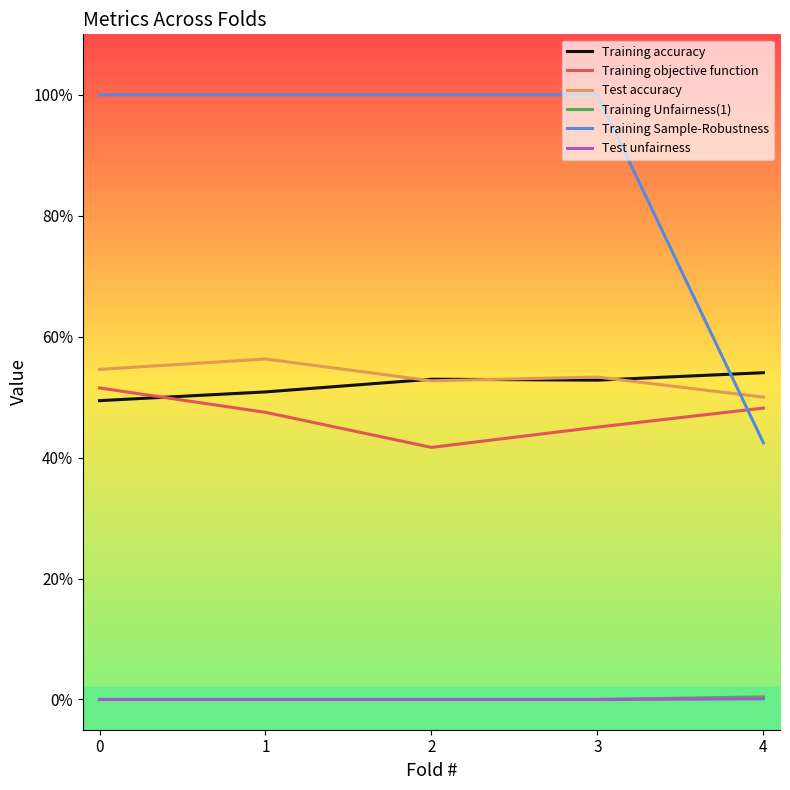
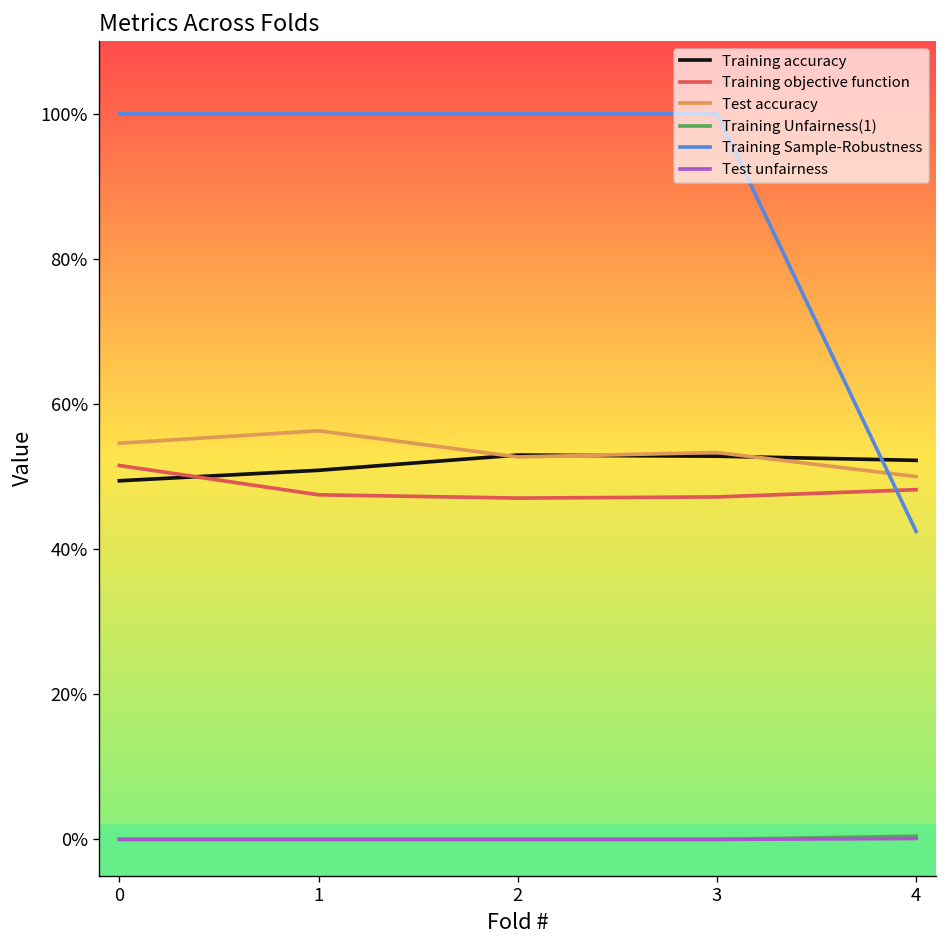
Training objective function, 2: 42% -> 47%
Training objective function, 3: 45% -> 47%
Training accuracy, 4: 54% -> 52%
